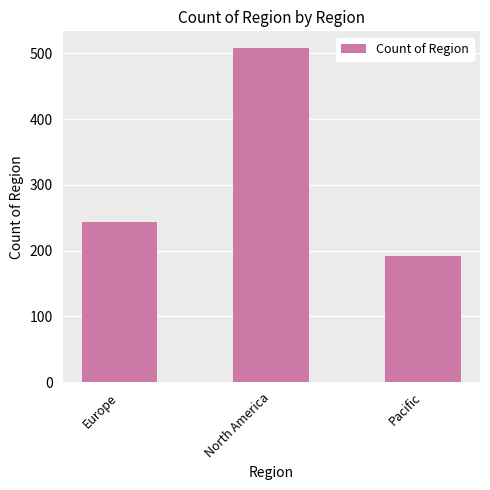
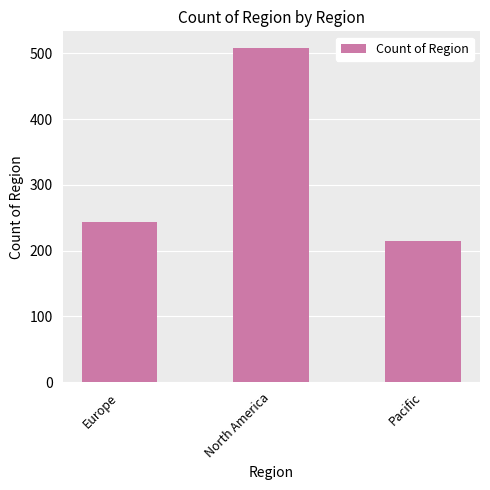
Pacific: 190 -> 220
